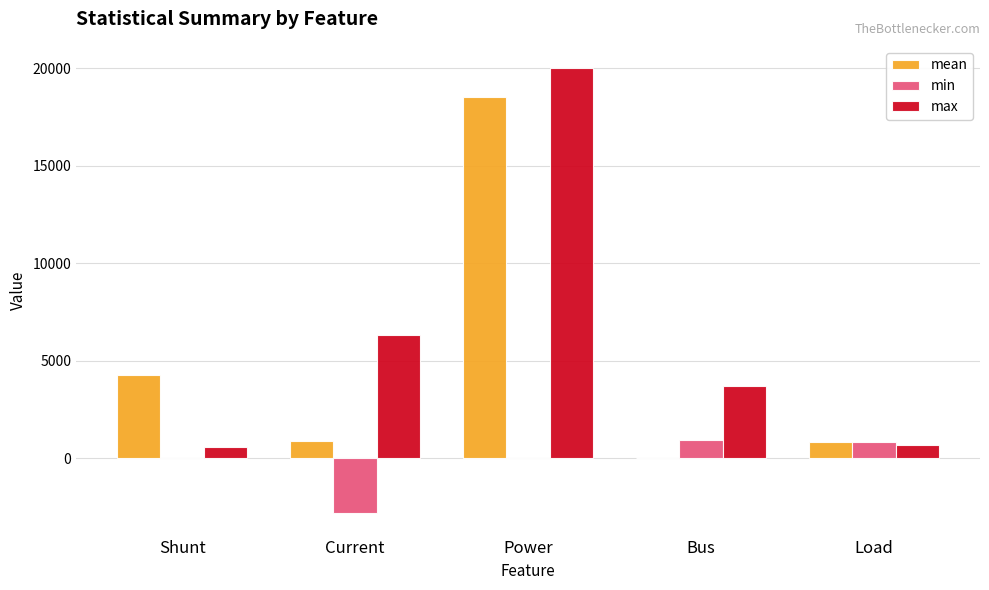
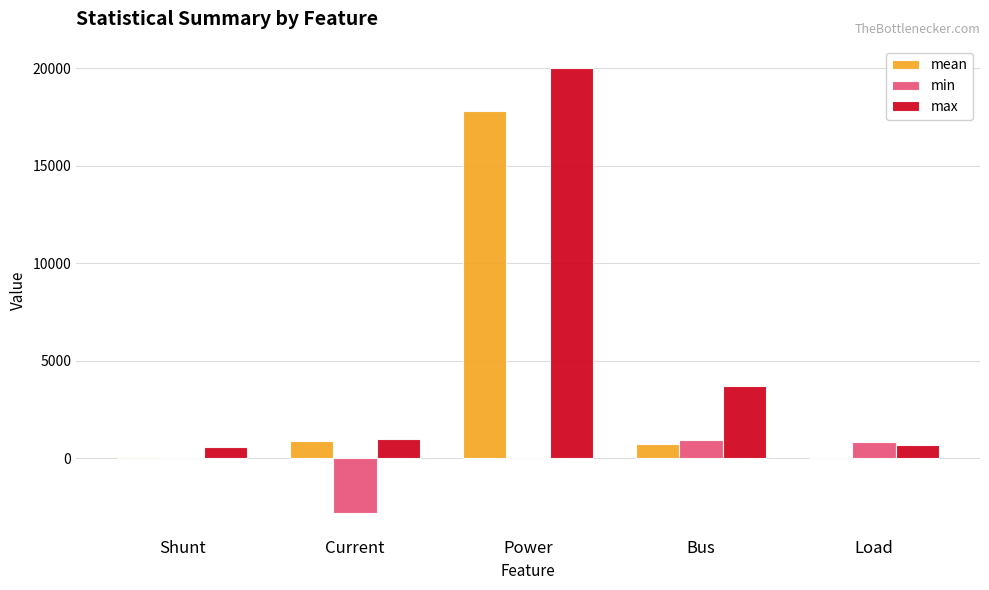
mean, Shunt: 4300 -> 100
max, Current: 6300 -> 1000
mean, Power: 18500 -> 17800
mean, Bus: 0 -> 800
mean, Load: 900 -> 0
